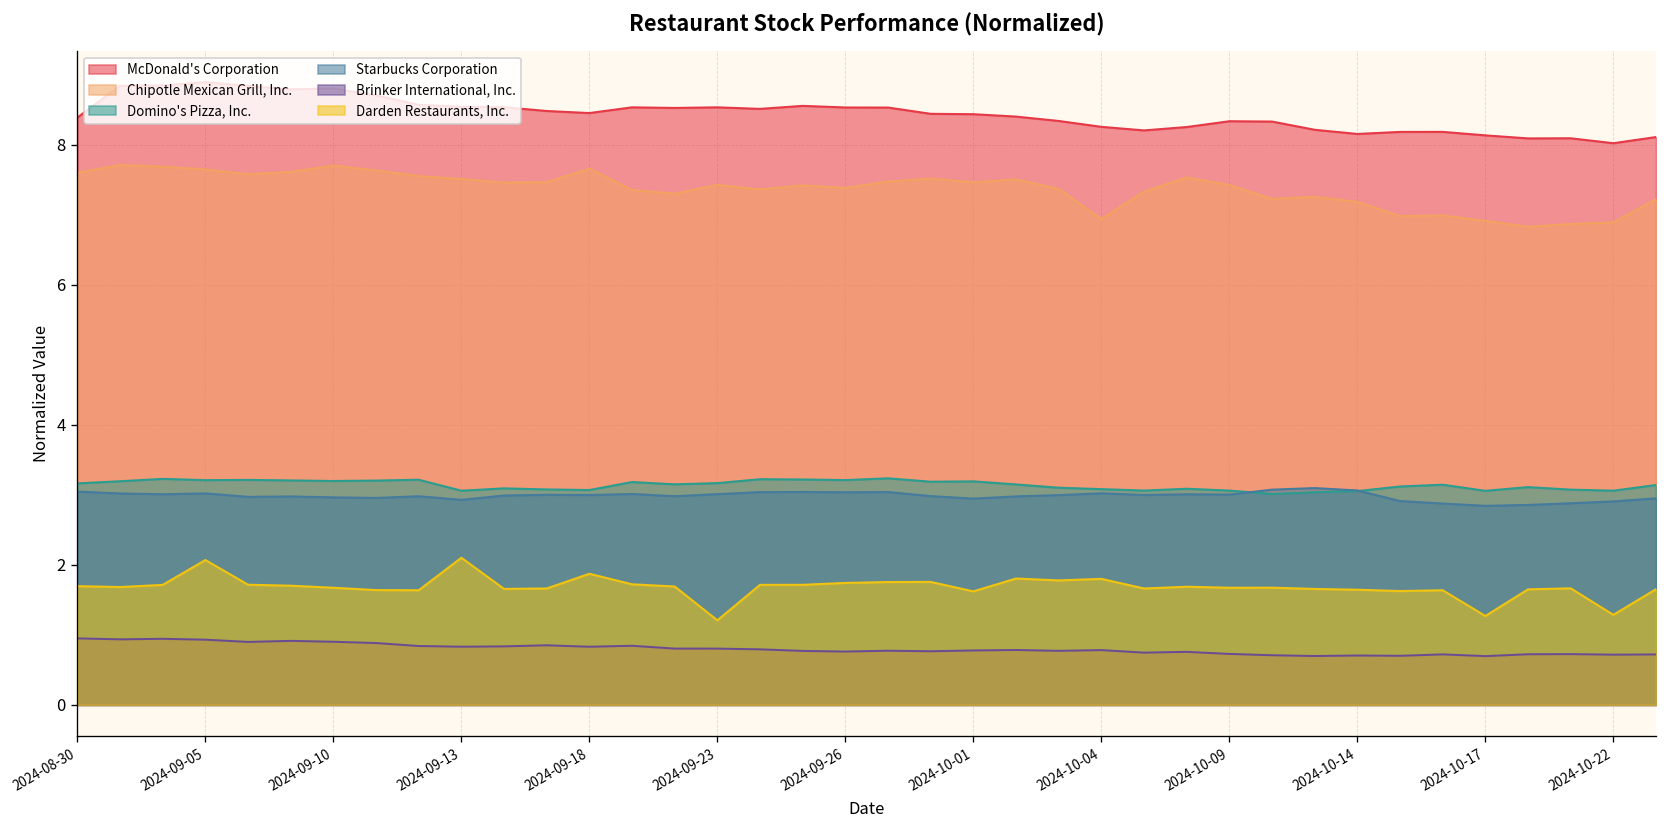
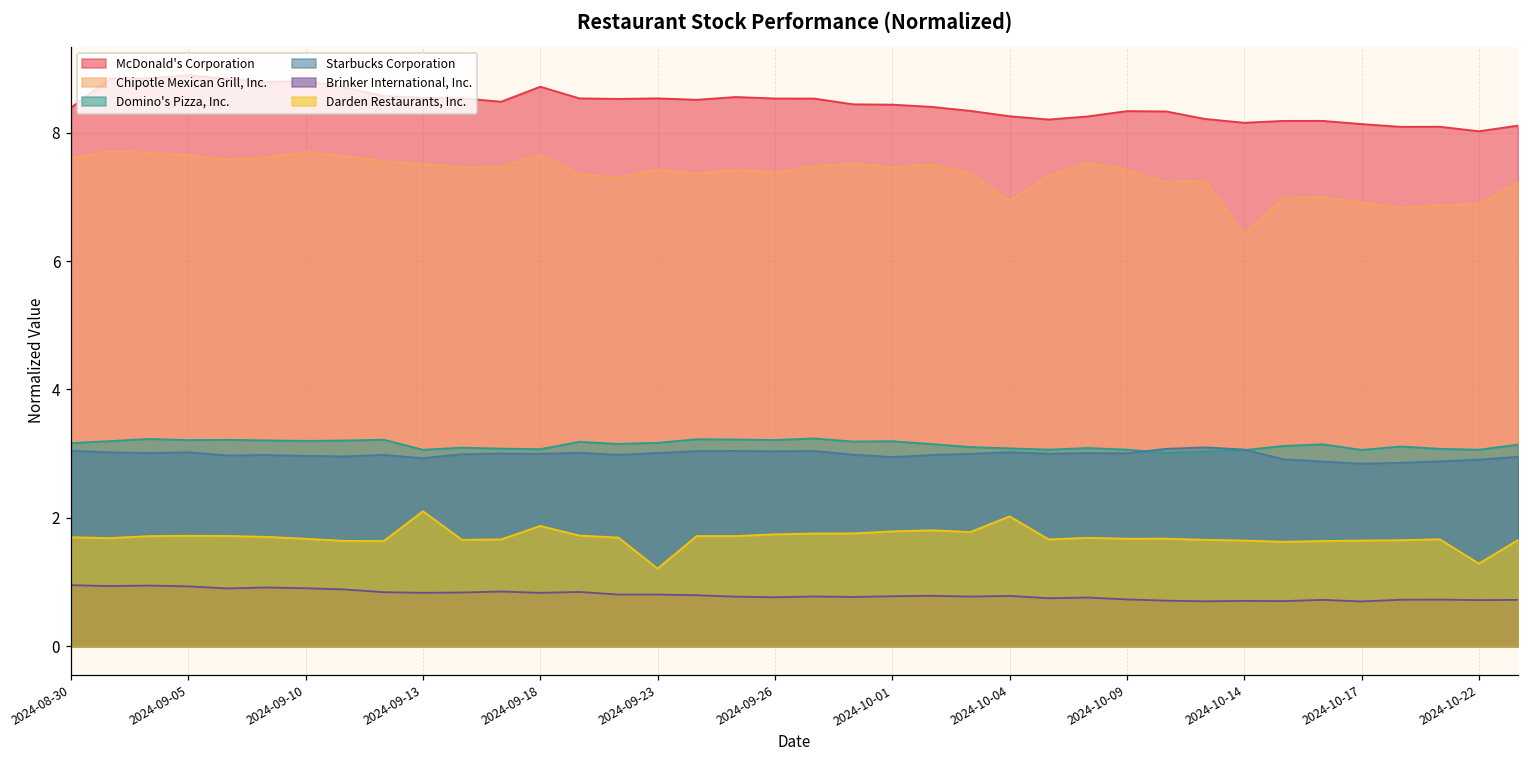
Darden Restaurants, Inc., 2024-09-05: 2.1 -> 1.7
McDonald's Corporation, 2024-09-18: 8.5 -> 8.7
Darden Restaurants, Inc., 2024-10-01: 1.6 -> 1.8
Darden Restaurants, Inc., 2024-10-04: 1.8 -> 2.0
Chipotle Mexican Grill, Inc., 2024-10-14: 7.2 -> 6.4
Darden Restaurants, Inc., 2024-10-17: 1.3 -> 1.6
